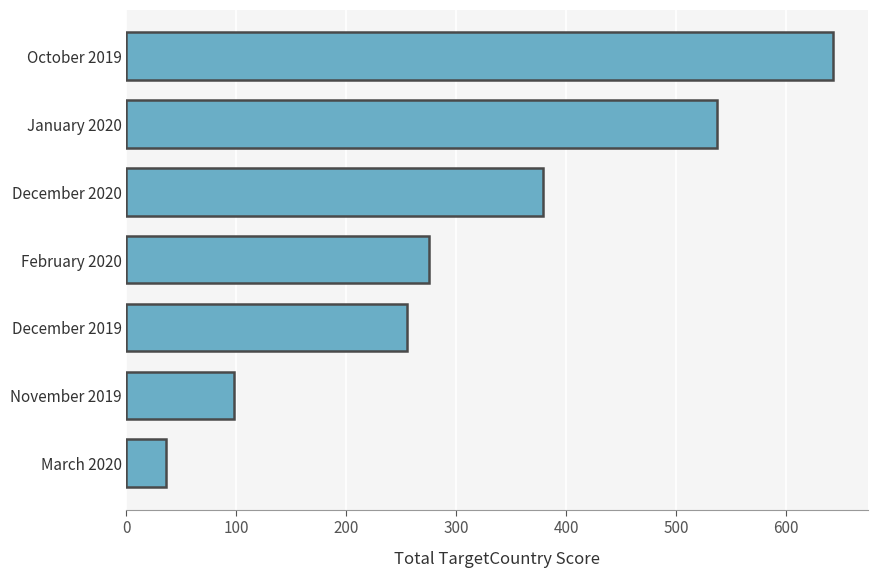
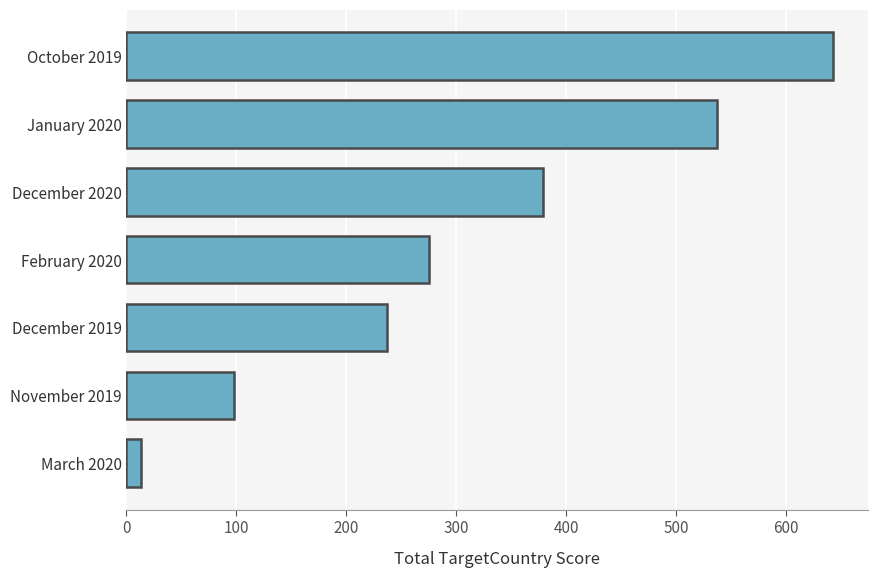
December 2019: 255 -> 237
March 2020: 36 -> 13
